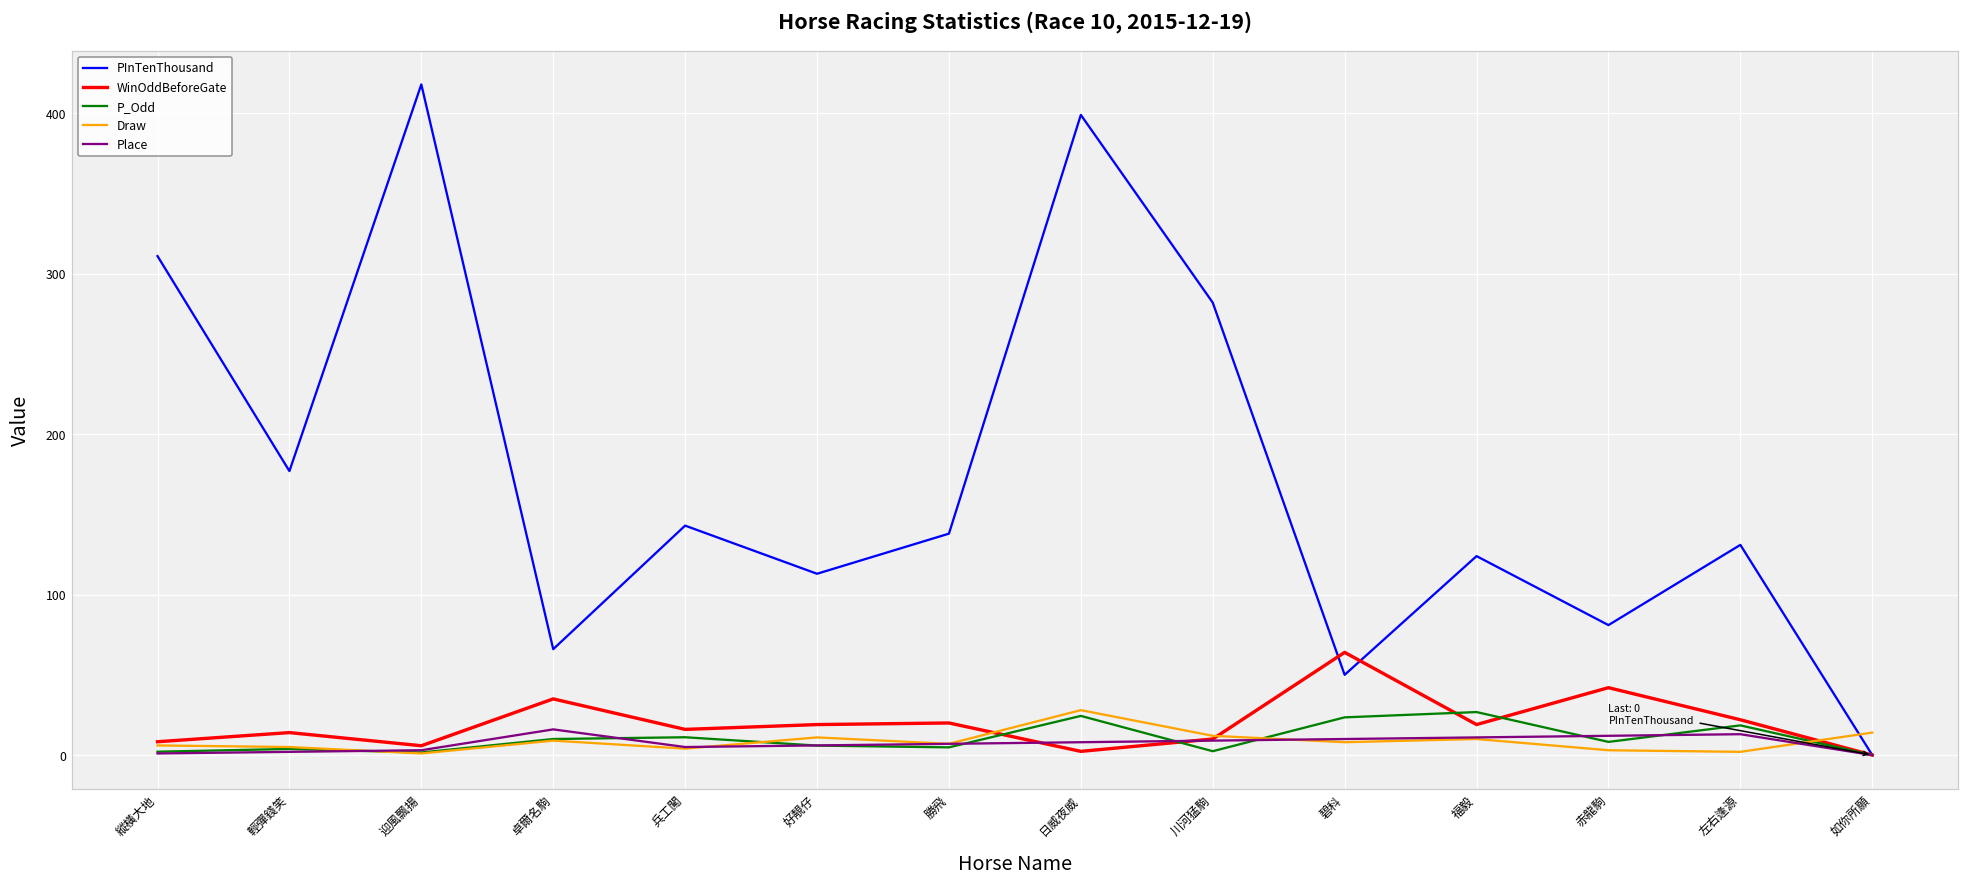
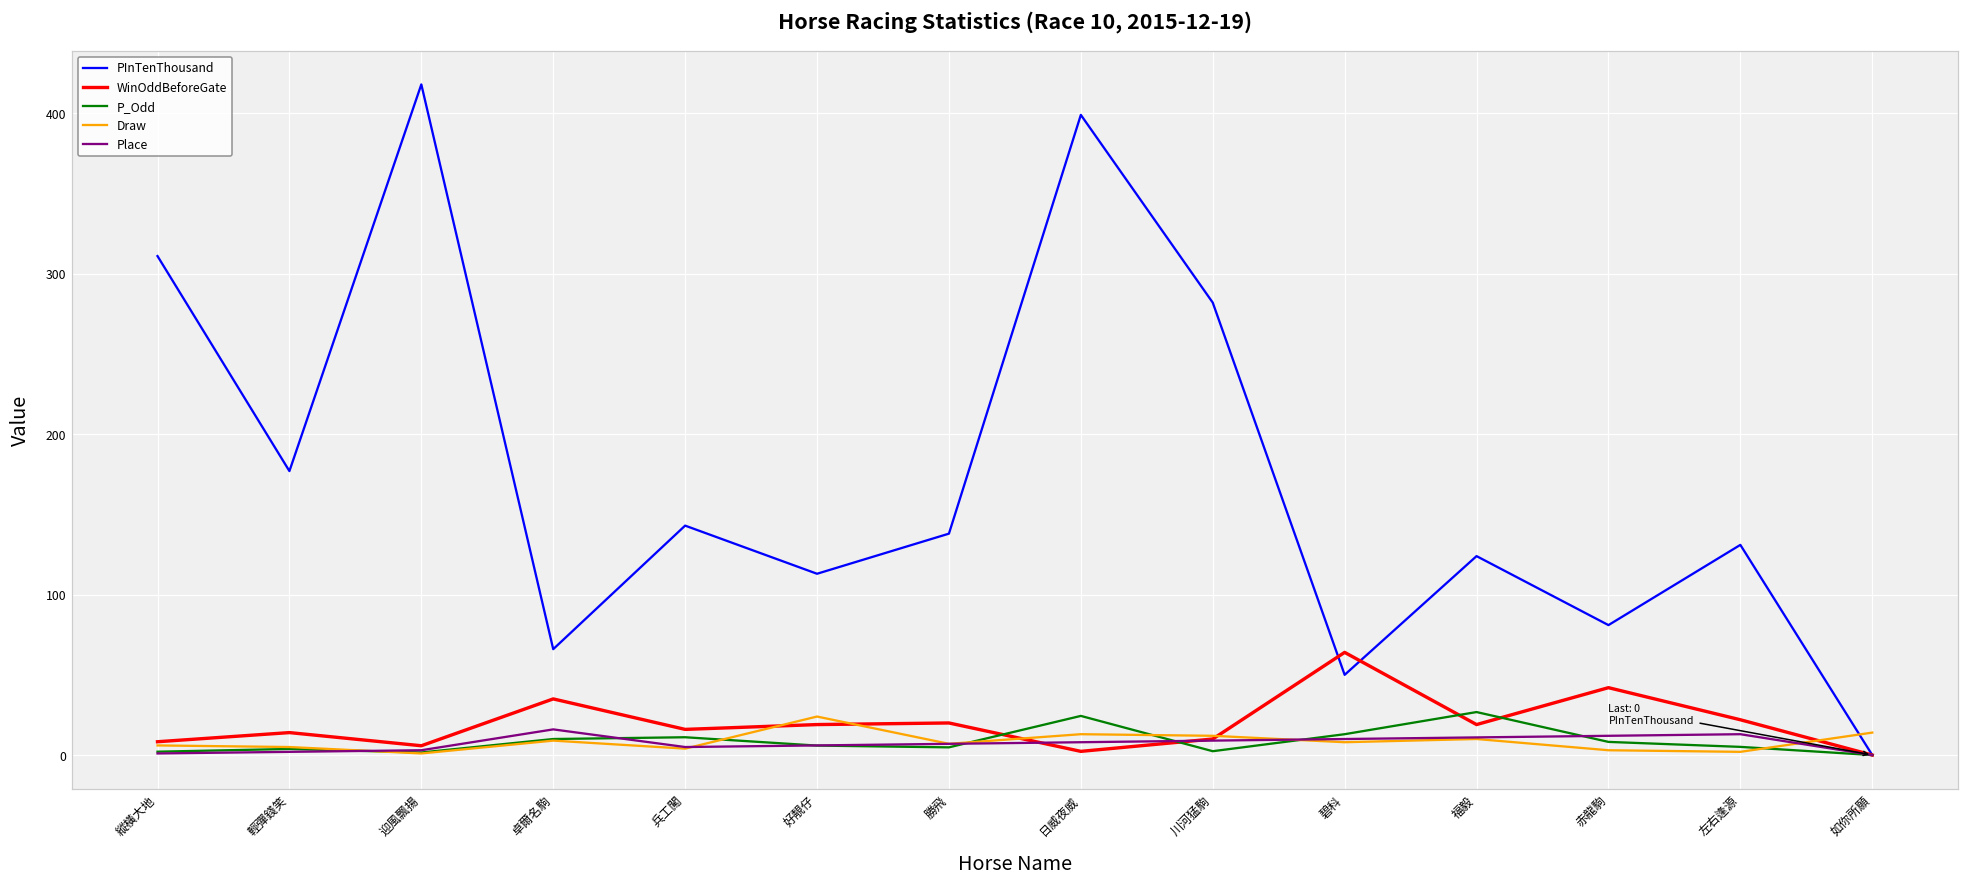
Draw, 好靚仔: 11 -> 24
Draw, 日威夜威: 28 -> 13
P_Odd, 碧科: 24 -> 13
P_Odd, 左右逢源: 19 -> 5
